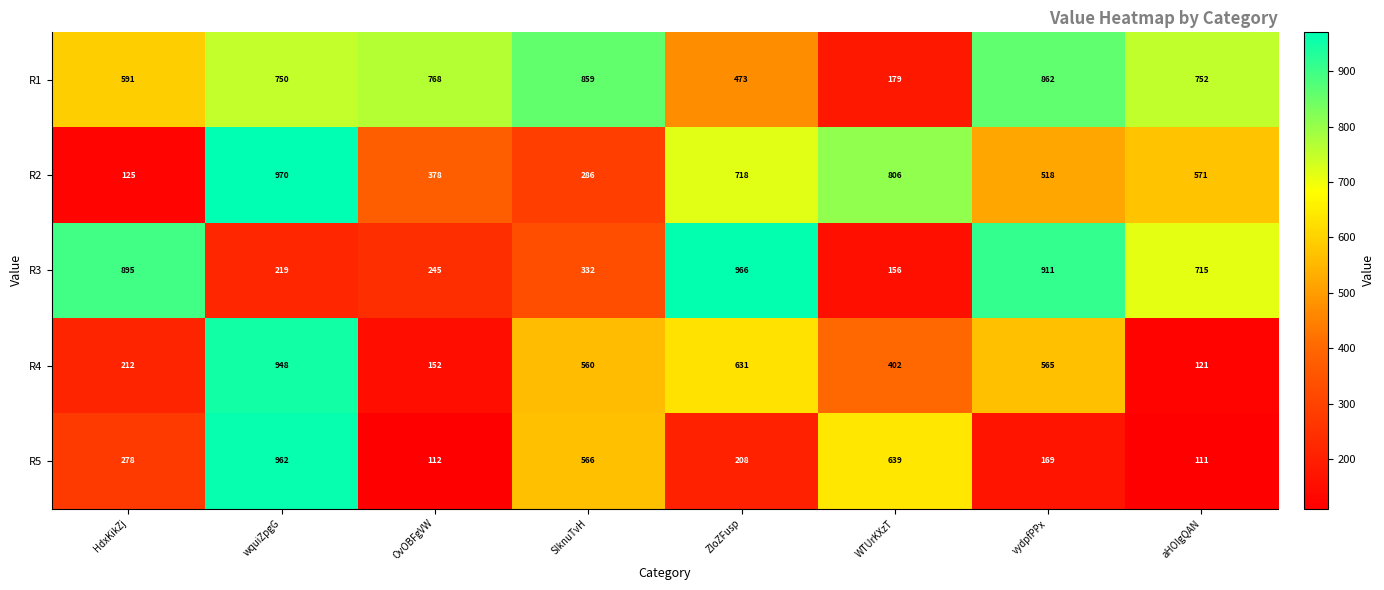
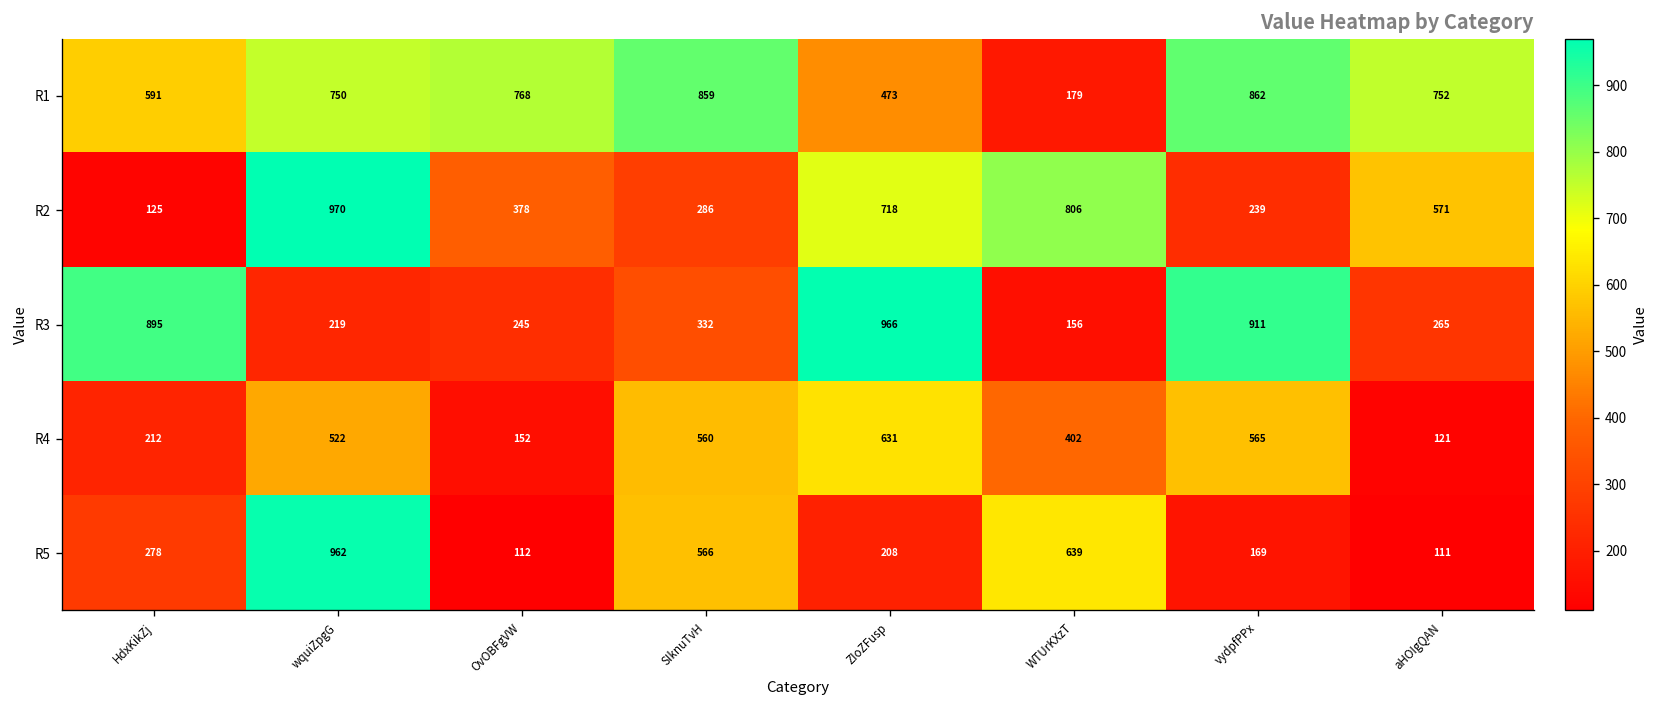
R2, vydpfPPx: 518 -> 239
R3, aHOIgQAN: 715 -> 265
R4, wquiZpgG: 948 -> 522
